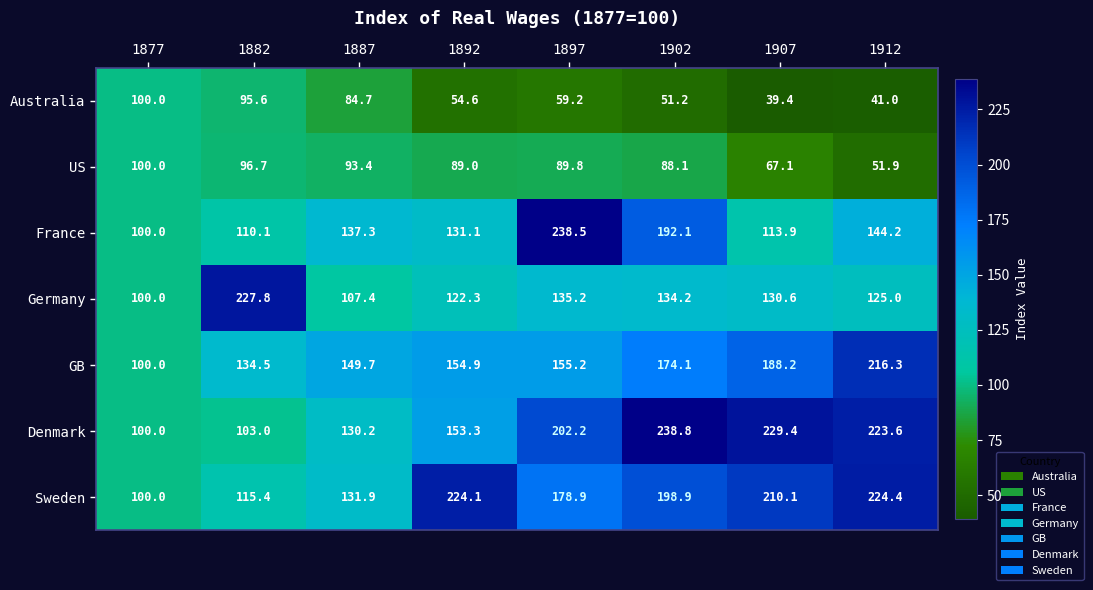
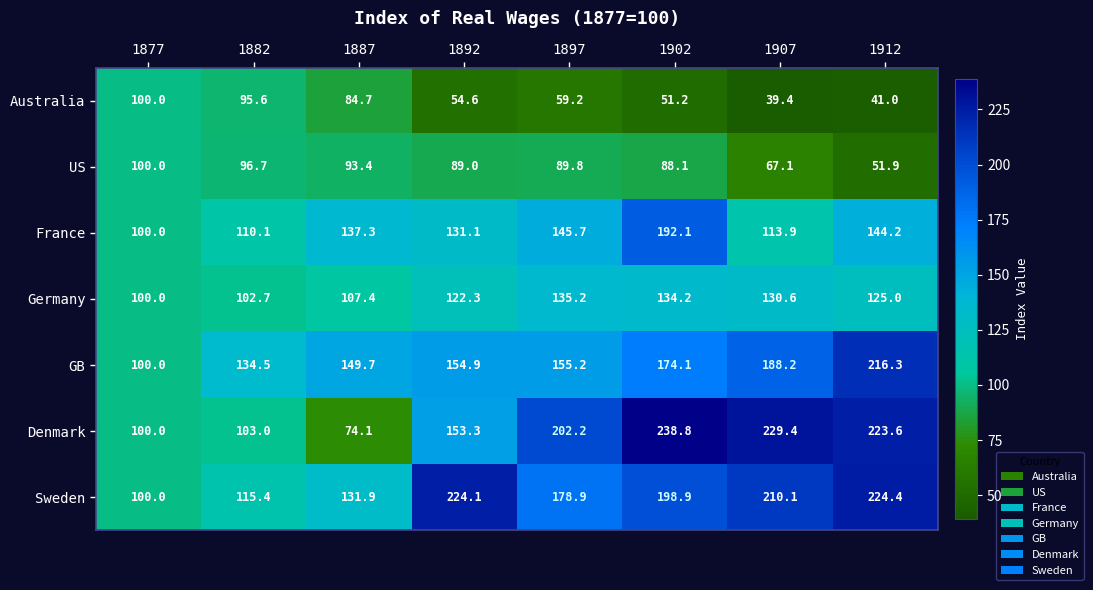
France, 1897: 238.5 -> 145.7
Germany, 1882: 227.8 -> 102.7
Denmark, 1887: 130.2 -> 74.1
